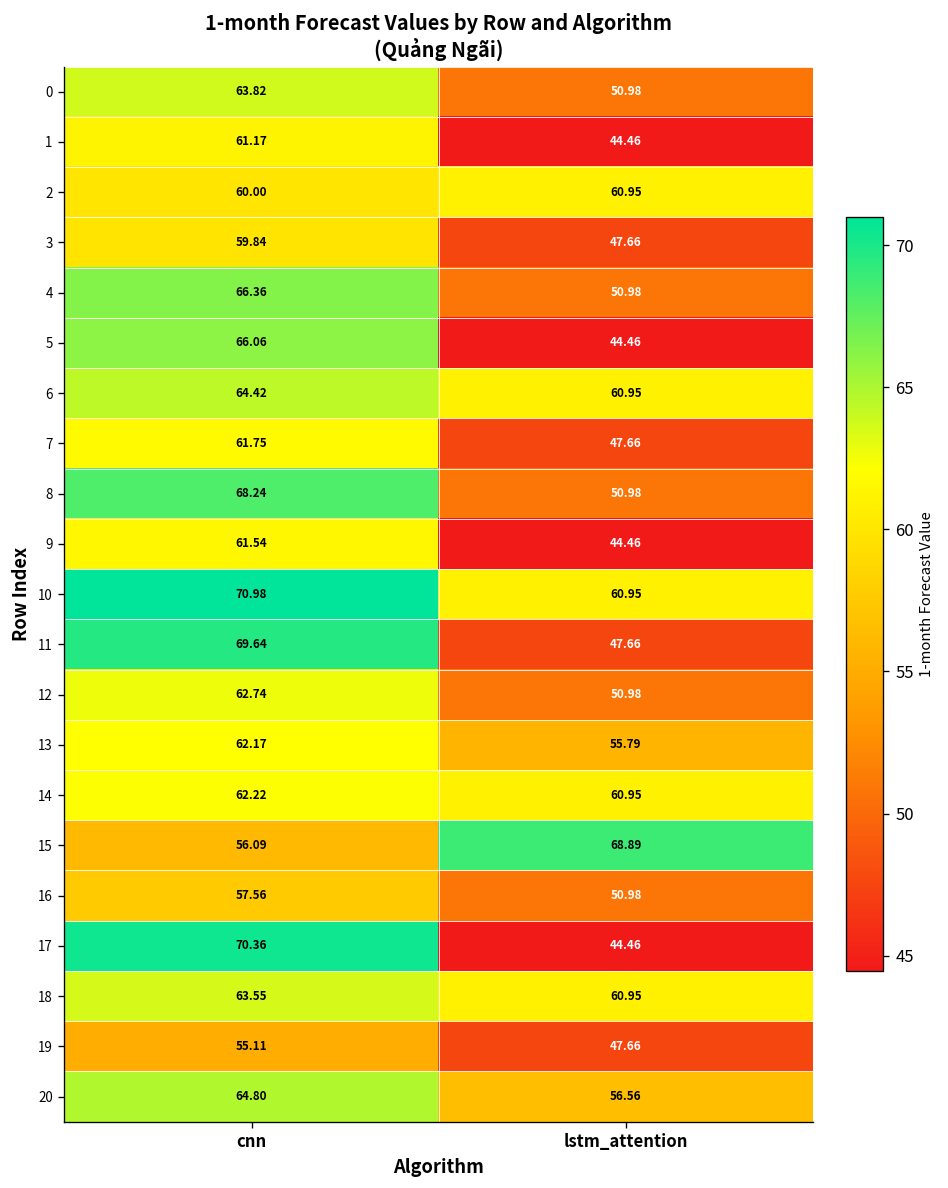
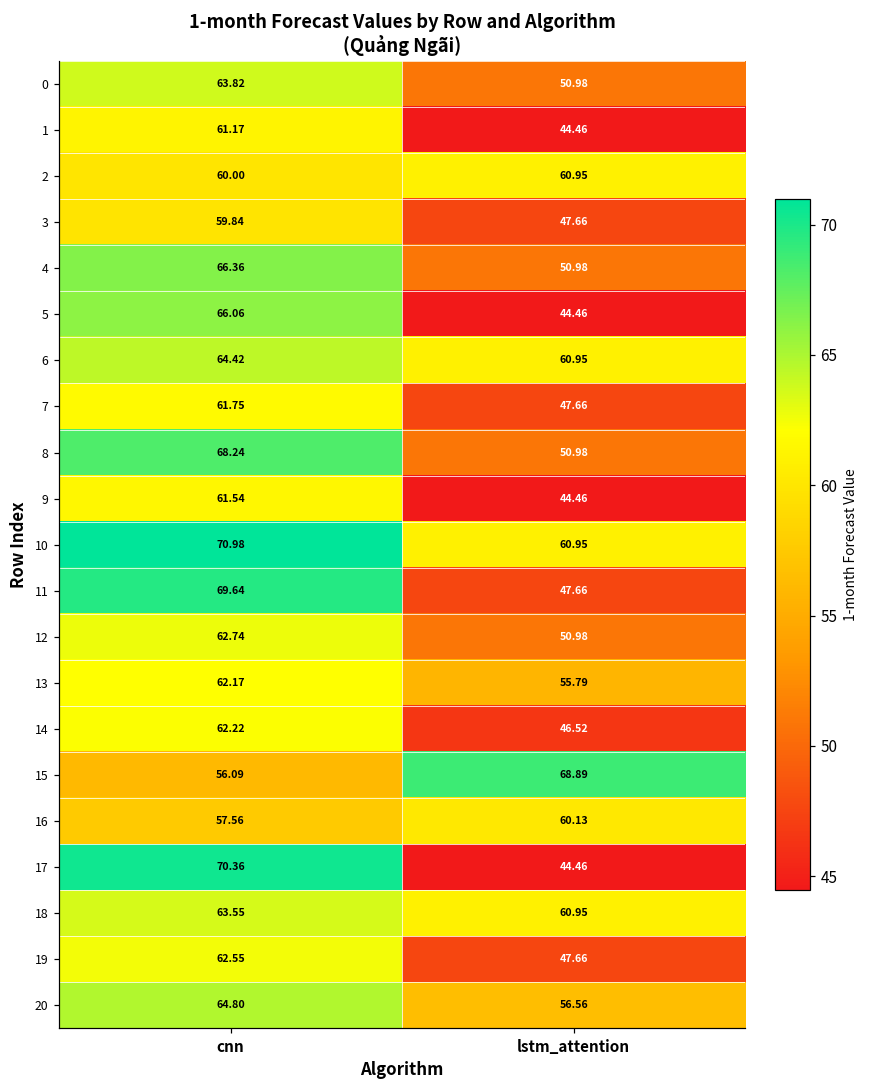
14, lstm_attention: 60.95 -> 46.52
16, lstm_attention: 50.98 -> 60.13
19, cnn: 55.11 -> 62.55
